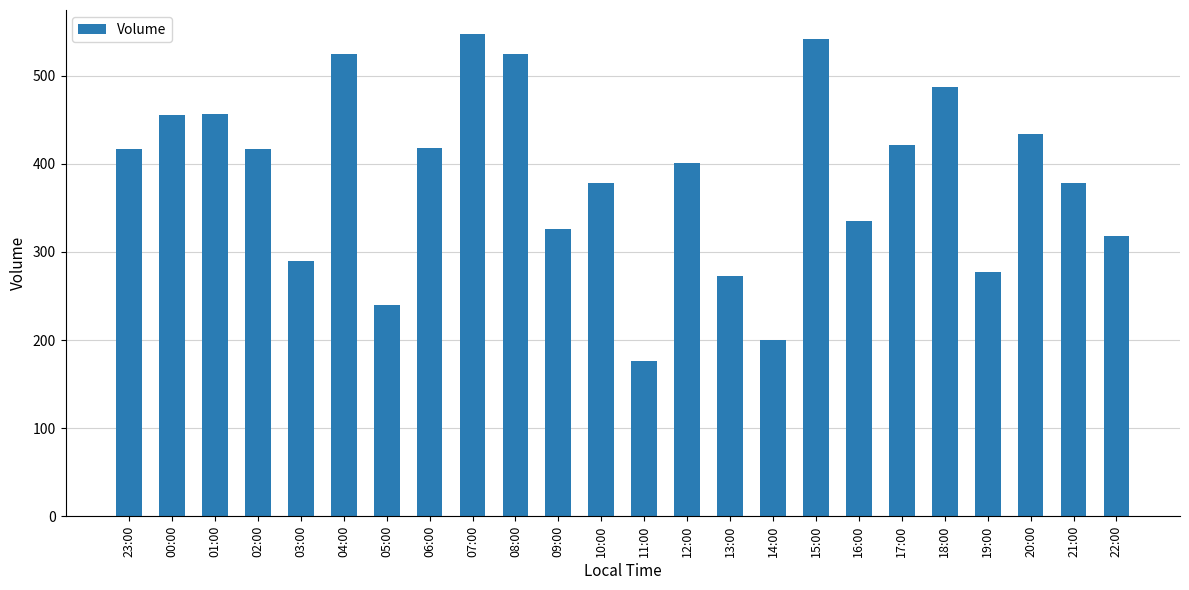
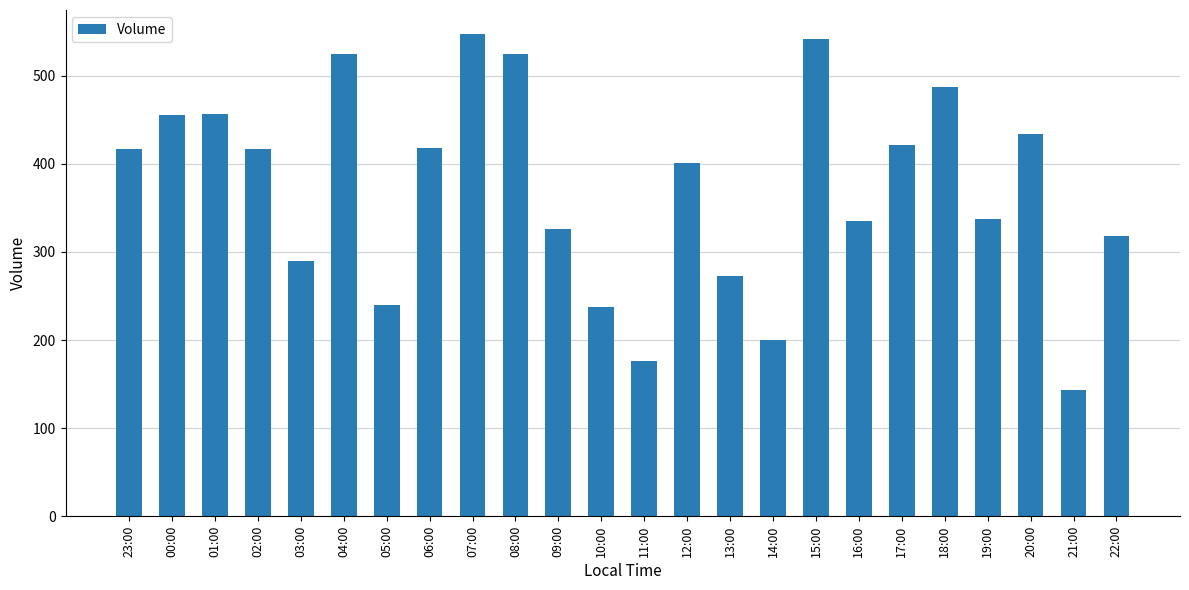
10:00: 380 -> 240
19:00: 280 -> 340
21:00: 380 -> 140
